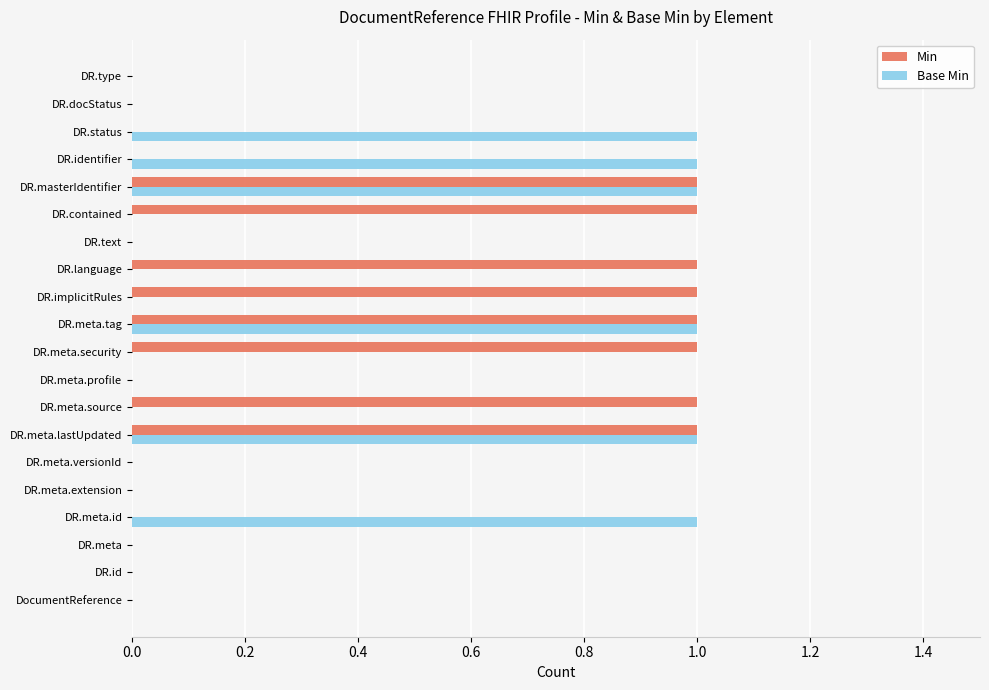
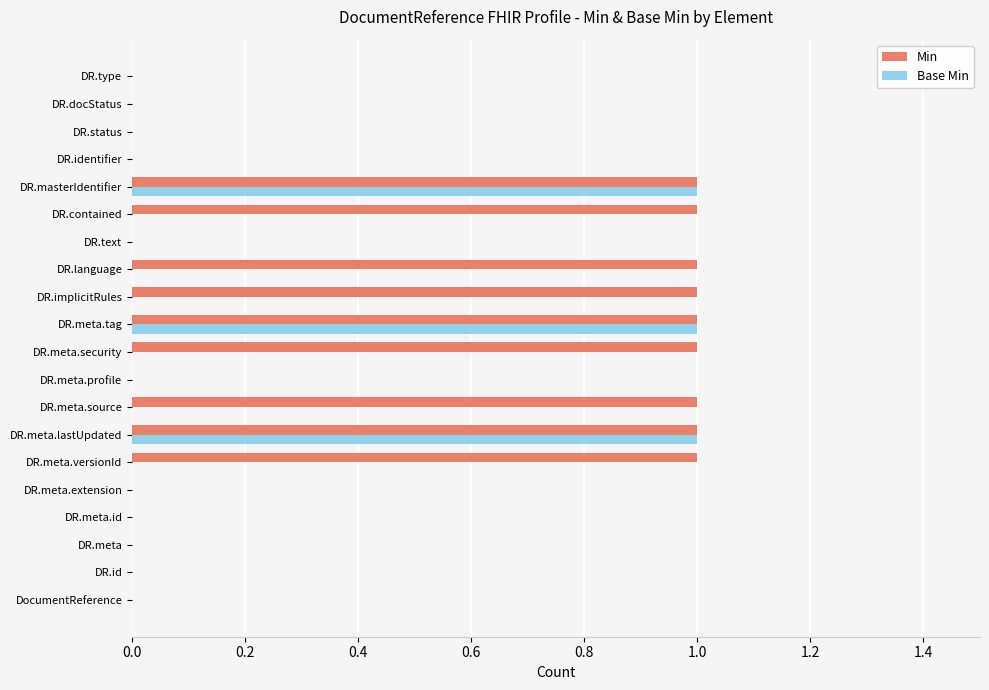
Base Min, DR.status: 1 -> 0
Base Min, DR.identifier: 1 -> 0
Min, DR.meta.versionId: 0 -> 1
Base Min, DR.meta.id: 1 -> 0
